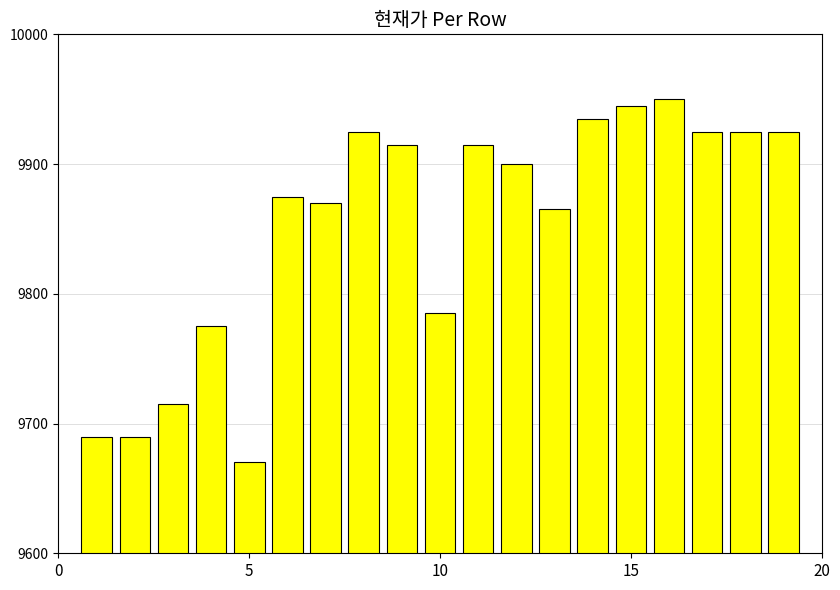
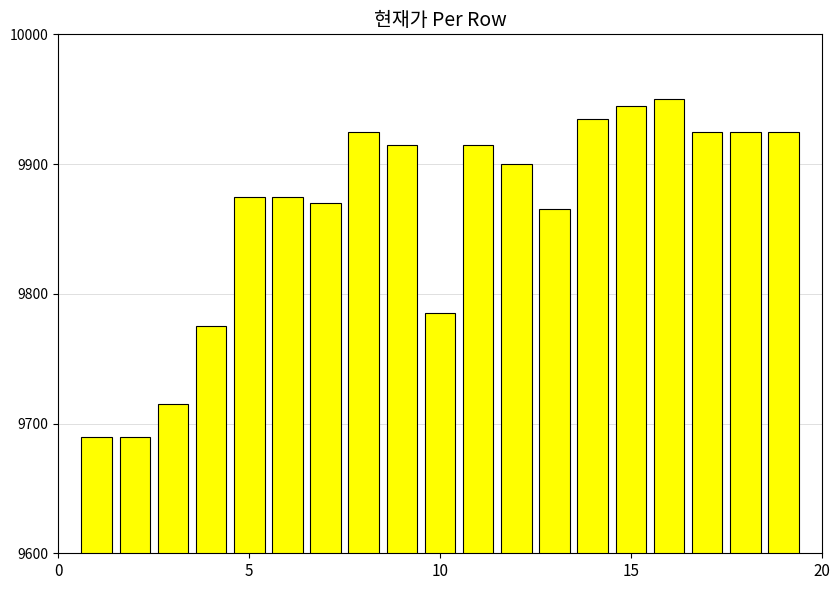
5: 9670 -> 9875
